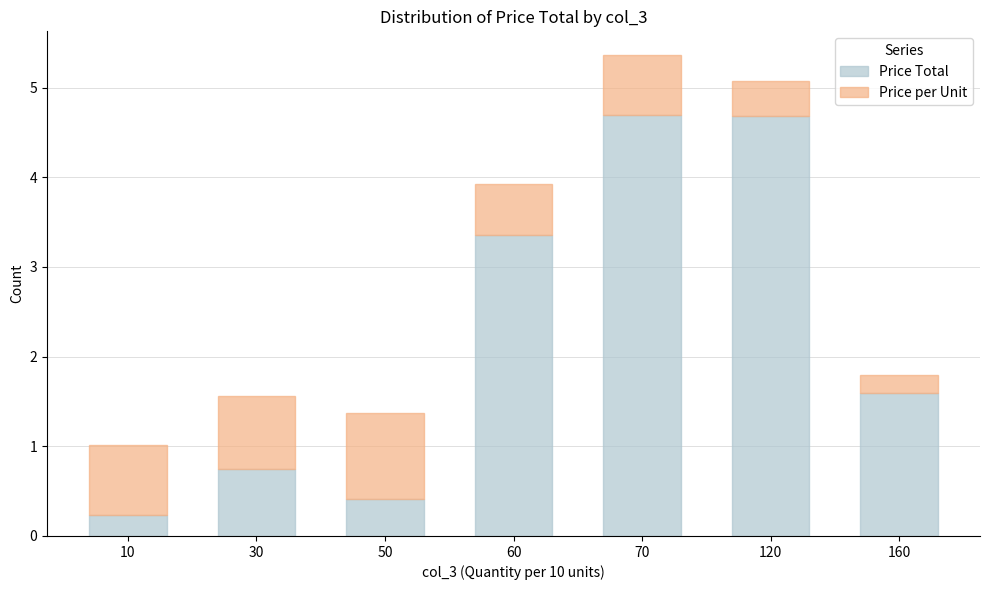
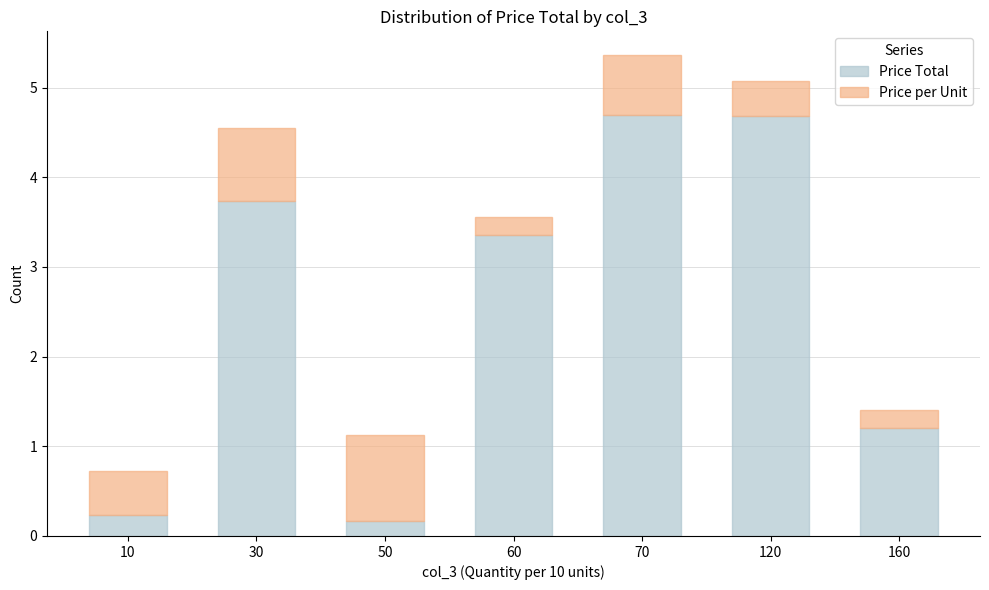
Price per Unit, 10: 0.8 -> 0.5
Price Total, 30: 0.8 -> 3.7
Price Total, 50: 0.4 -> 0.2
Price per Unit, 60: 0.6 -> 0.2
Price Total, 160: 1.6 -> 1.2
